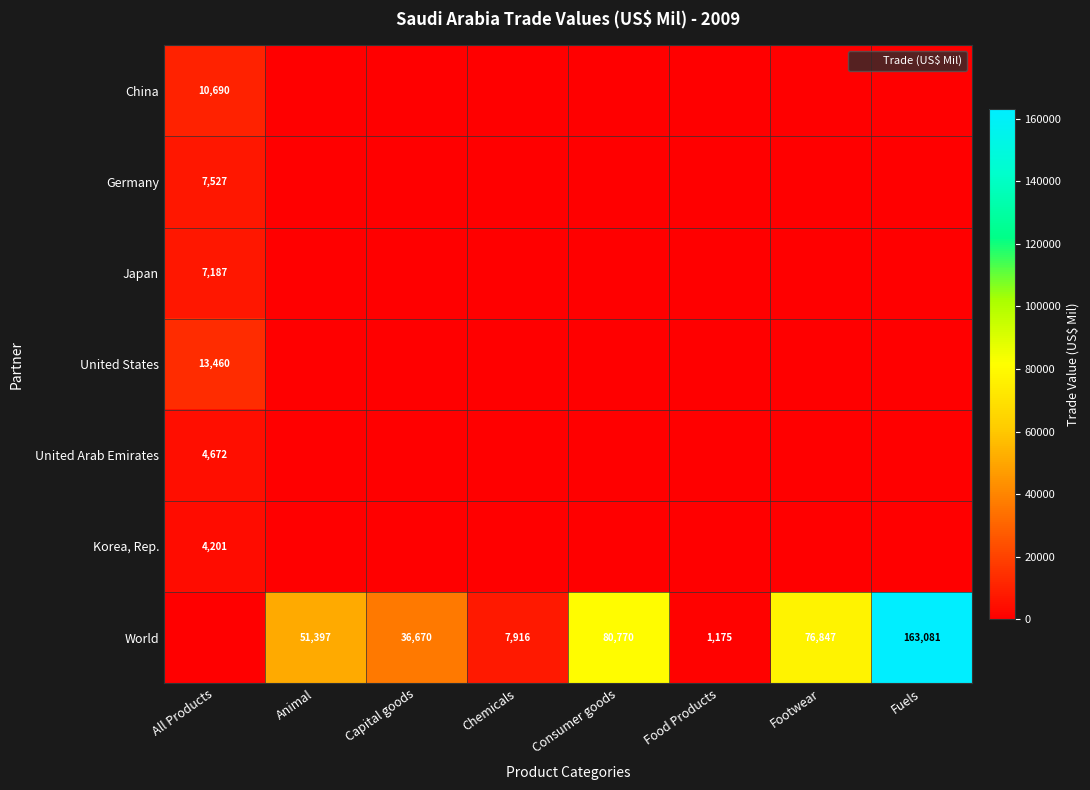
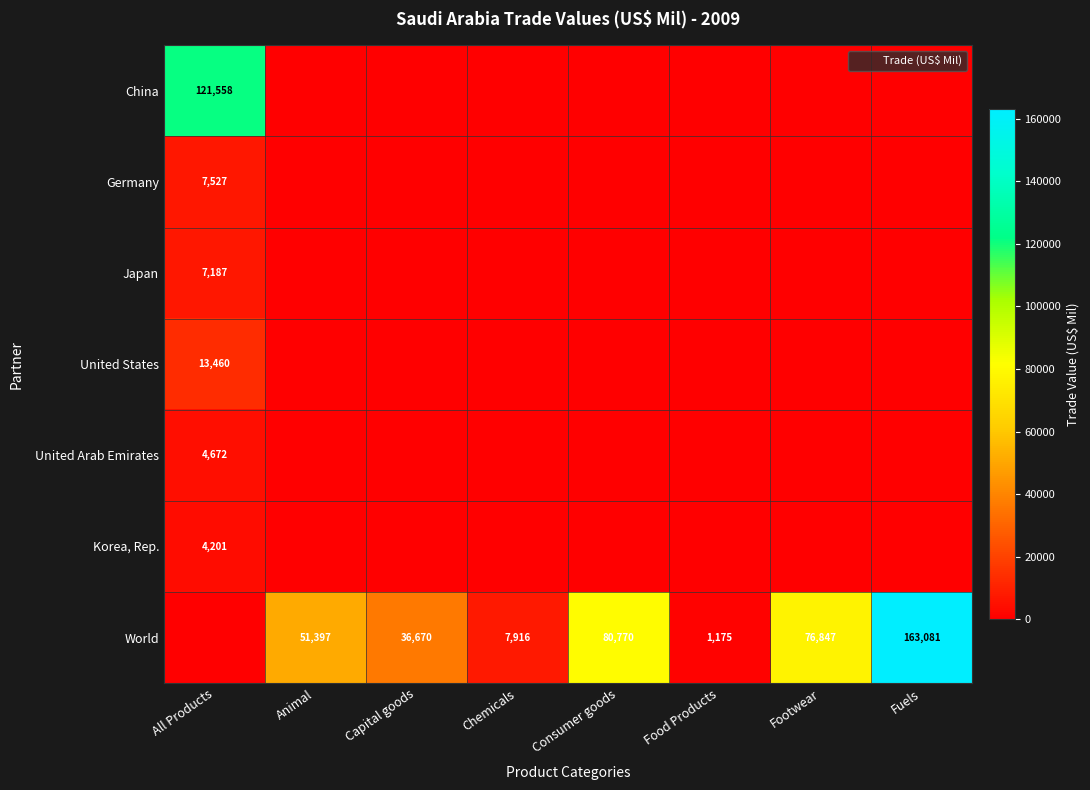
China, All Products: 10,690 -> 121,558
